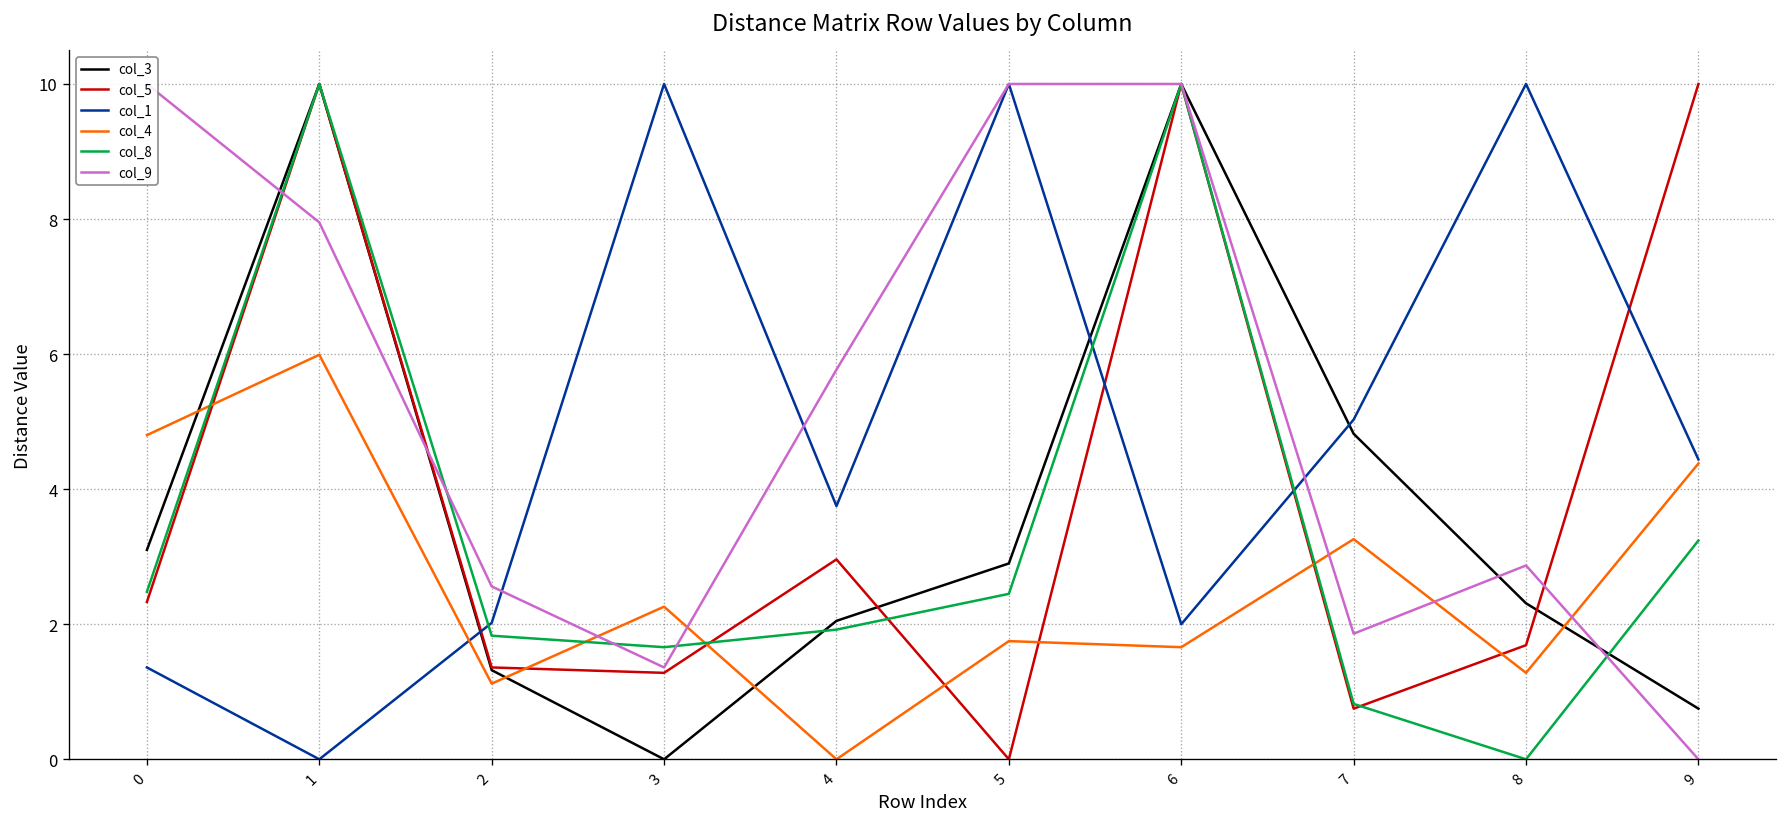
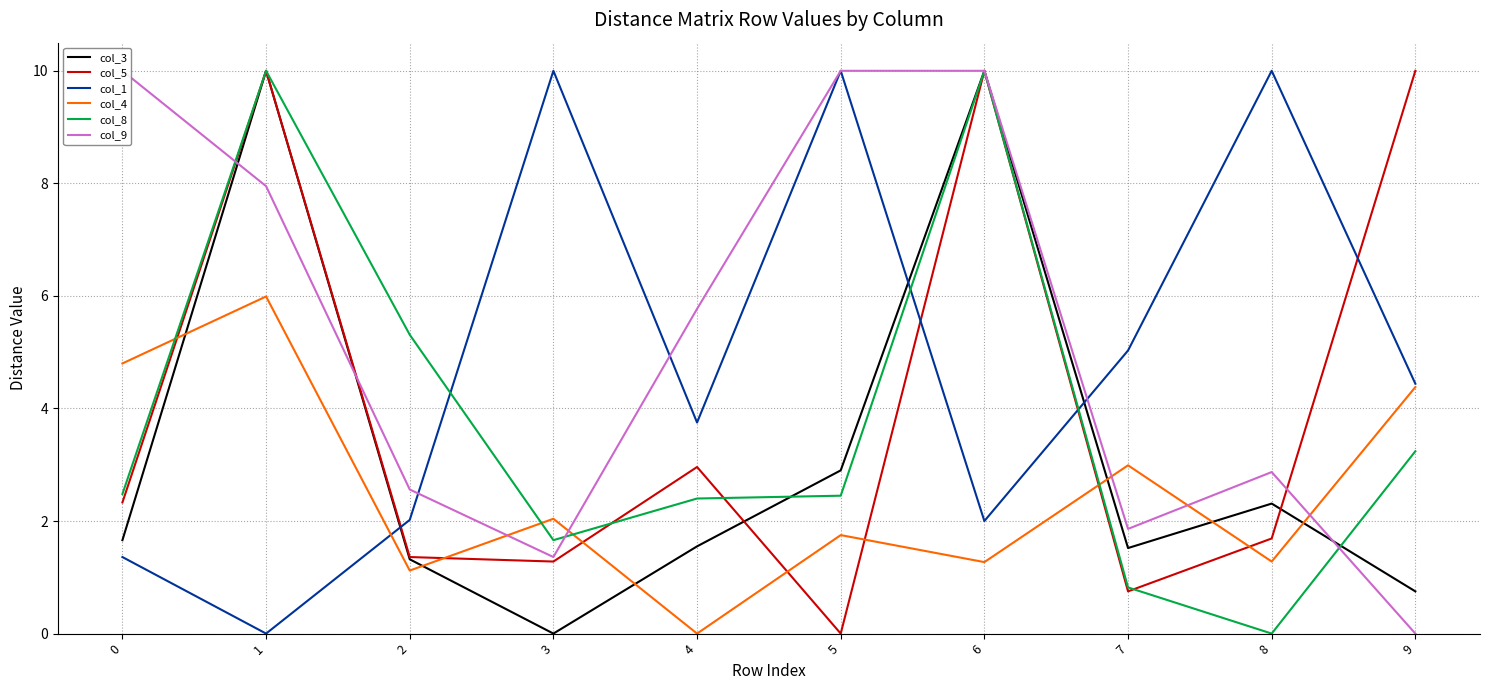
col_3, 0: 3.1 -> 1.7
col_8, 2: 1.8 -> 5.3
col_4, 3: 2.3 -> 2.0
col_3, 4: 2.1 -> 1.6
col_8, 4: 1.9 -> 2.4
col_4, 6: 1.7 -> 1.3
col_3, 7: 4.8 -> 1.5
col_4, 7: 3.3 -> 3.0
